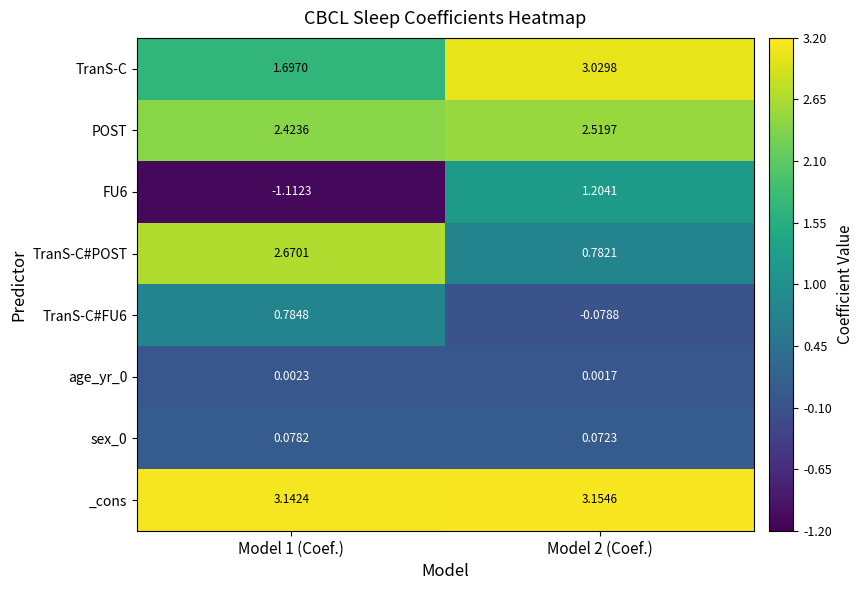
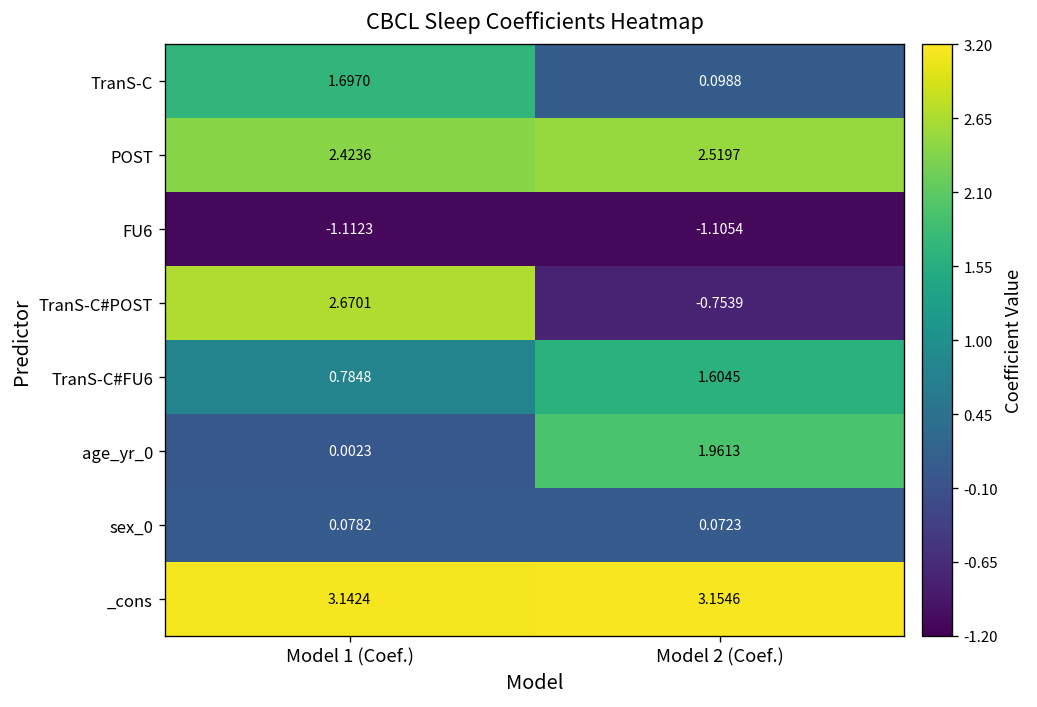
TranS-C, Model 2 (Coef.): 3.0298 -> 0.0988
FU6, Model 2 (Coef.): 1.2041 -> -1.1054
TranS-C#POST, Model 2 (Coef.): 0.7821 -> -0.7539
TranS-C#FU6, Model 2 (Coef.): -0.0788 -> 1.6045
age_yr_0, Model 2 (Coef.): 0.0017 -> 1.9613
